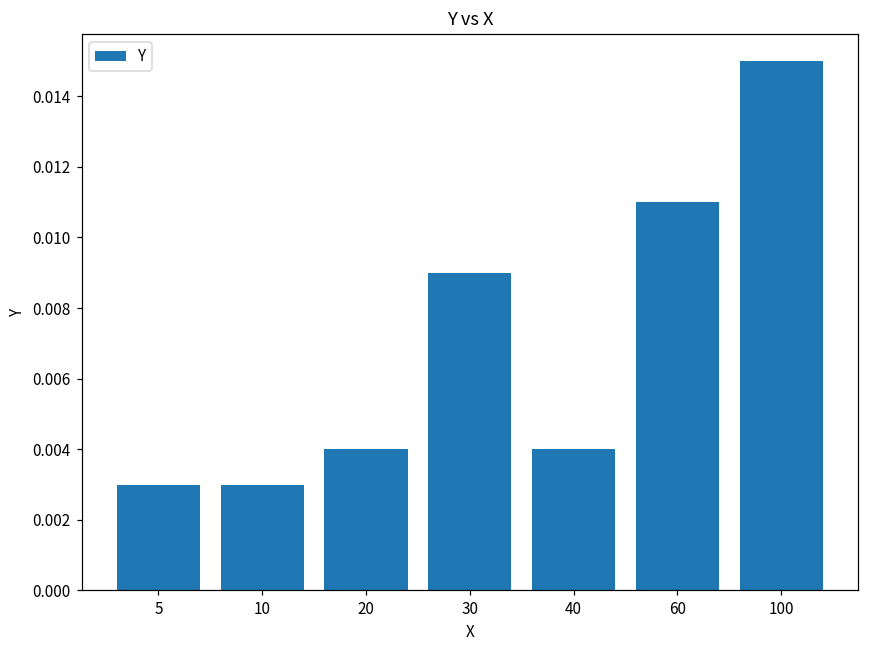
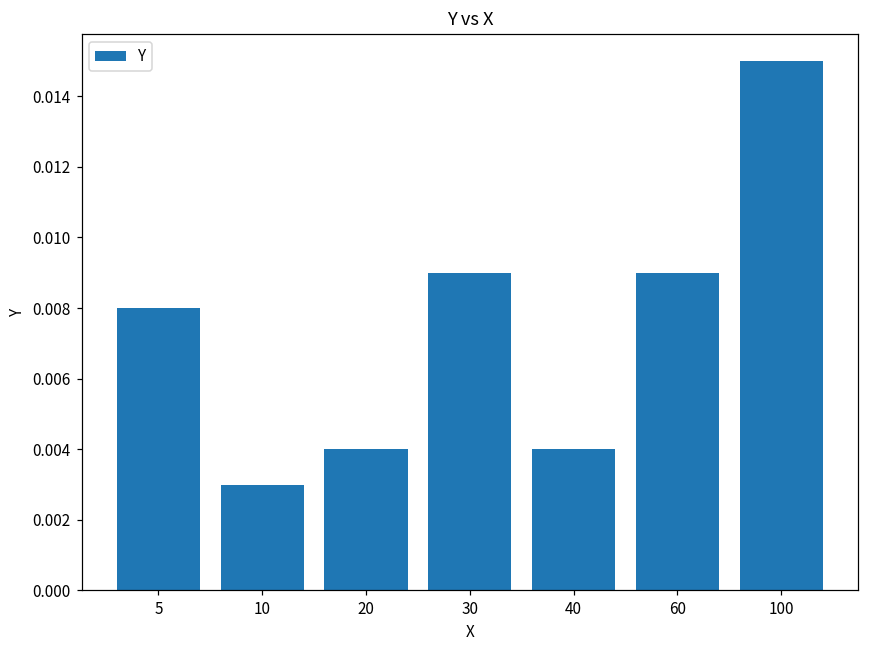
5: 0.003 -> 0.008
60: 0.011 -> 0.009
